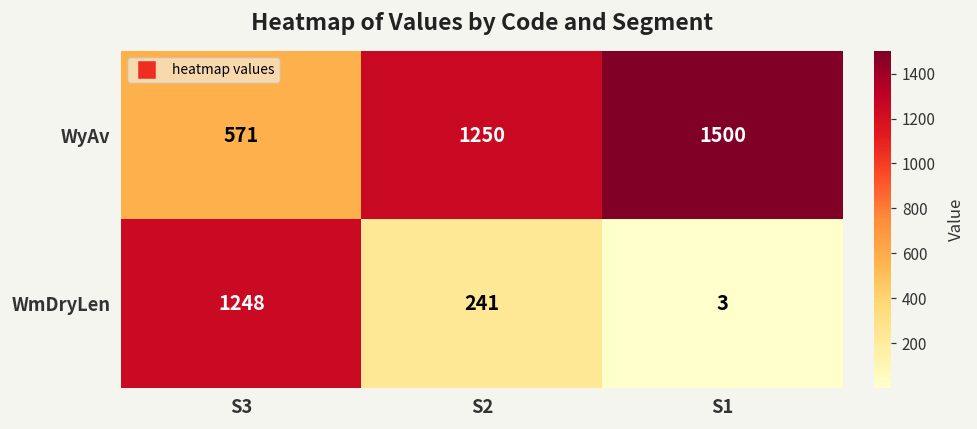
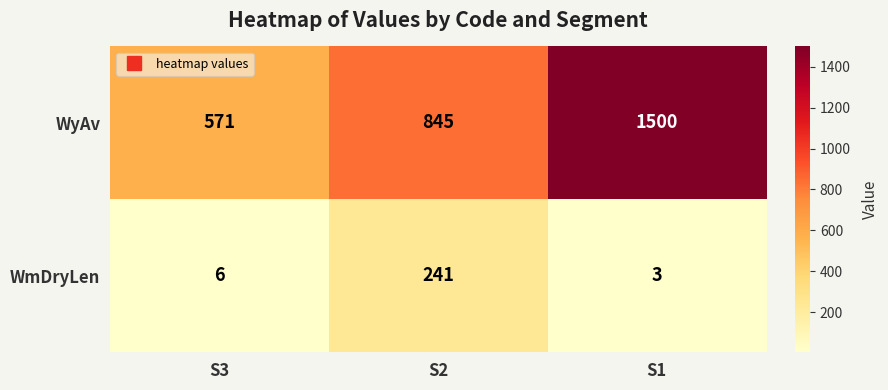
WyAv, S2: 1250 -> 845
WmDryLen, S3: 1248 -> 6
